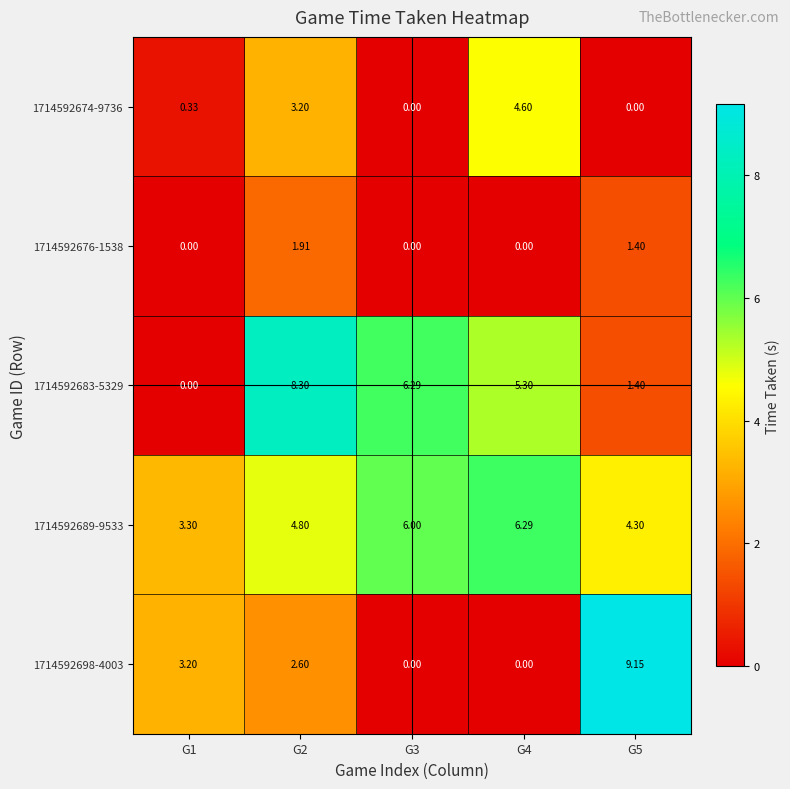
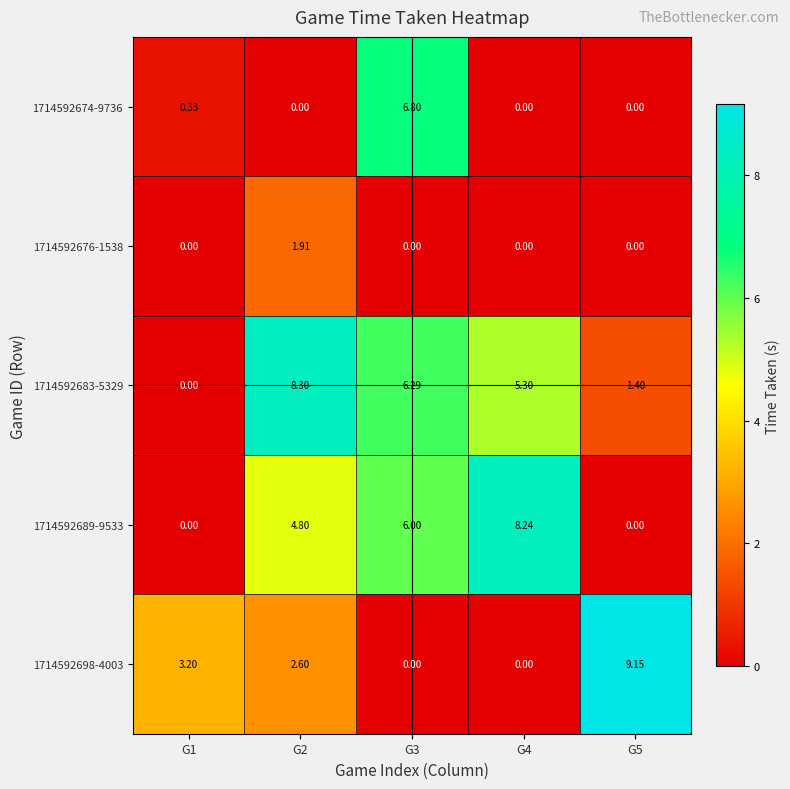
1714592674-9736, G2: 3.20 -> 0.00
1714592674-9736, G3: 0.00 -> 6.80
1714592674-9736, G4: 4.60 -> 0.00
1714592676-1538, G5: 1.40 -> 0.00
1714592689-9533, G1: 3.30 -> 0.00
1714592689-9533, G4: 6.29 -> 8.24
1714592689-9533, G5: 4.30 -> 0.00
